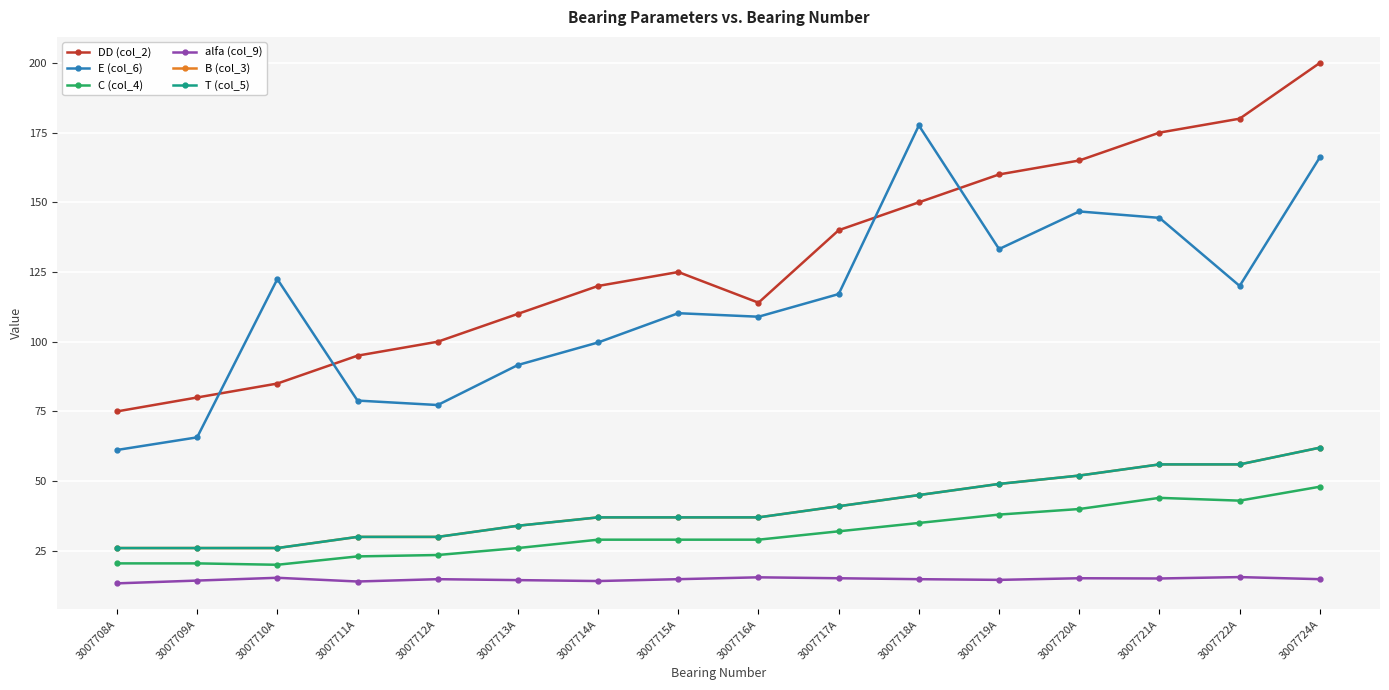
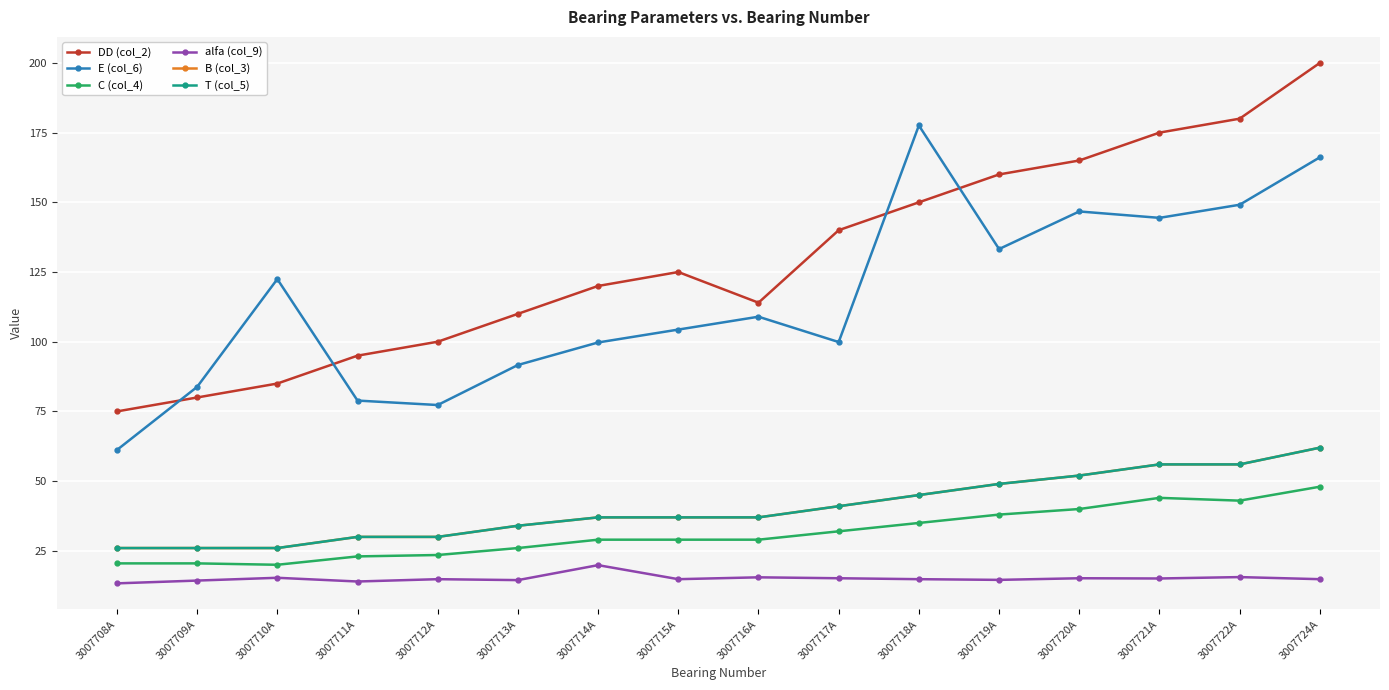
E (col_6), 3007709А: 66 -> 84
alfa (col_9), 3007714A: 14 -> 20
E (col_6), 3007715A: 110 -> 104
E (col_6), 3007717A: 117 -> 100
E (col_6), 3007722A: 120 -> 149
